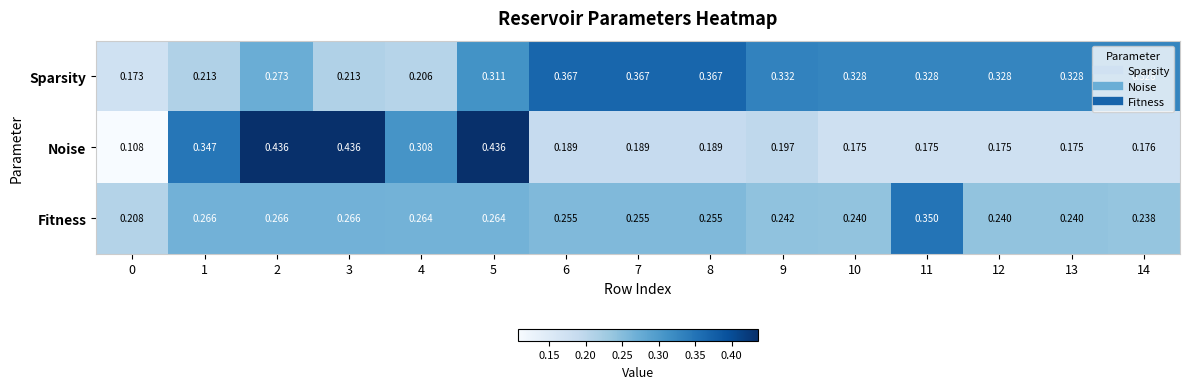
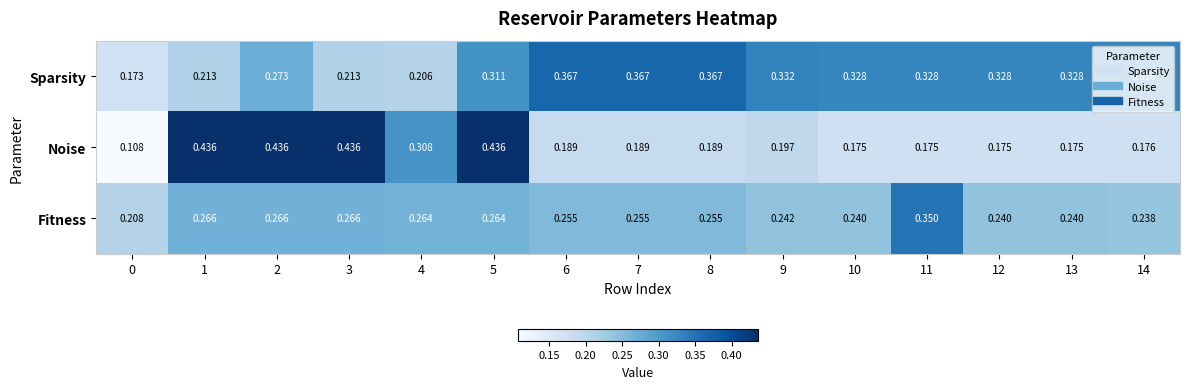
Noise, 1: 0.347 -> 0.436
